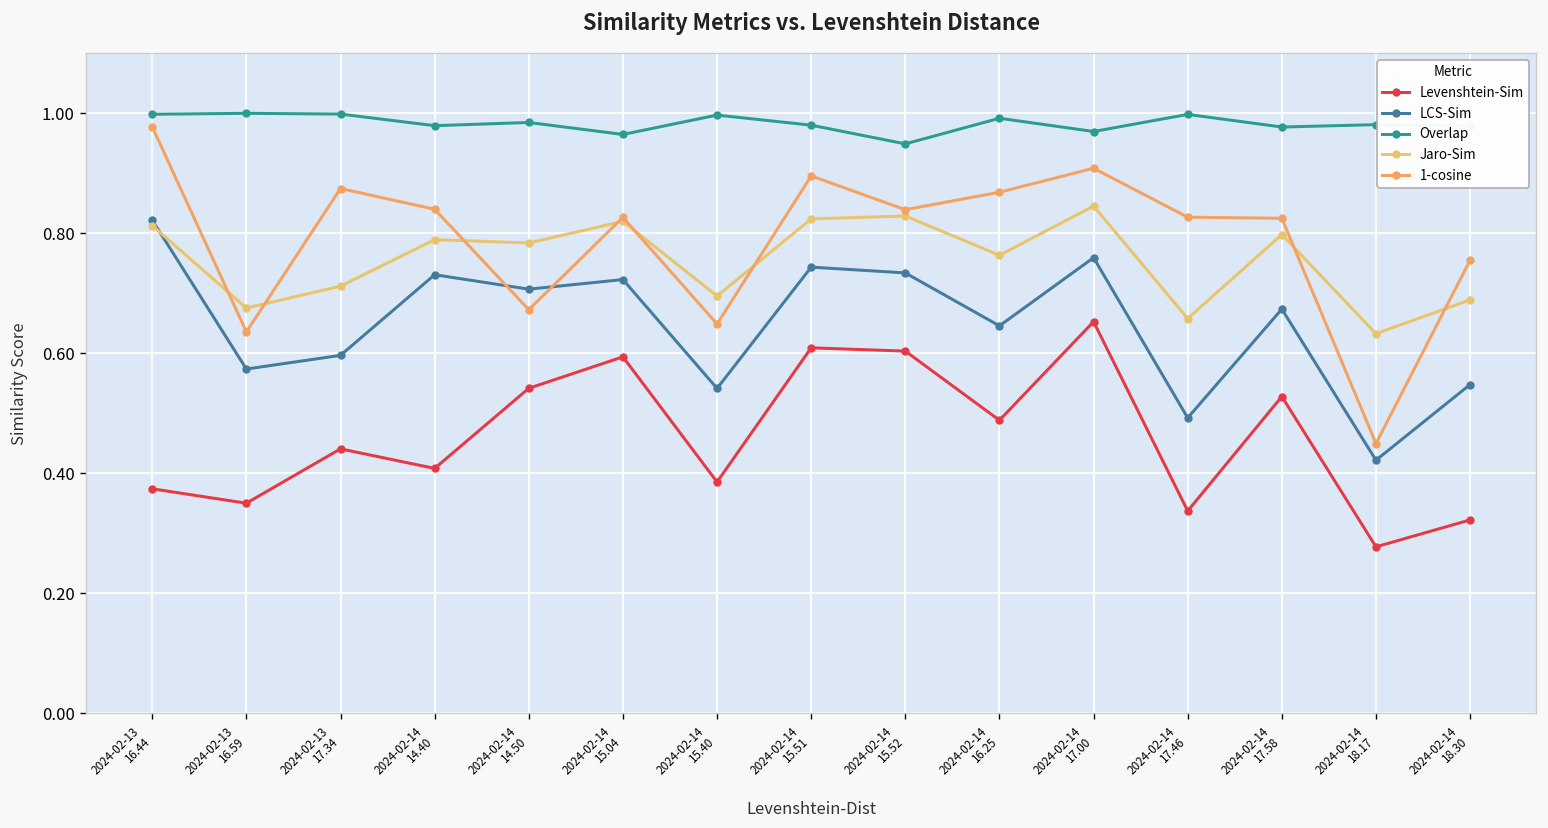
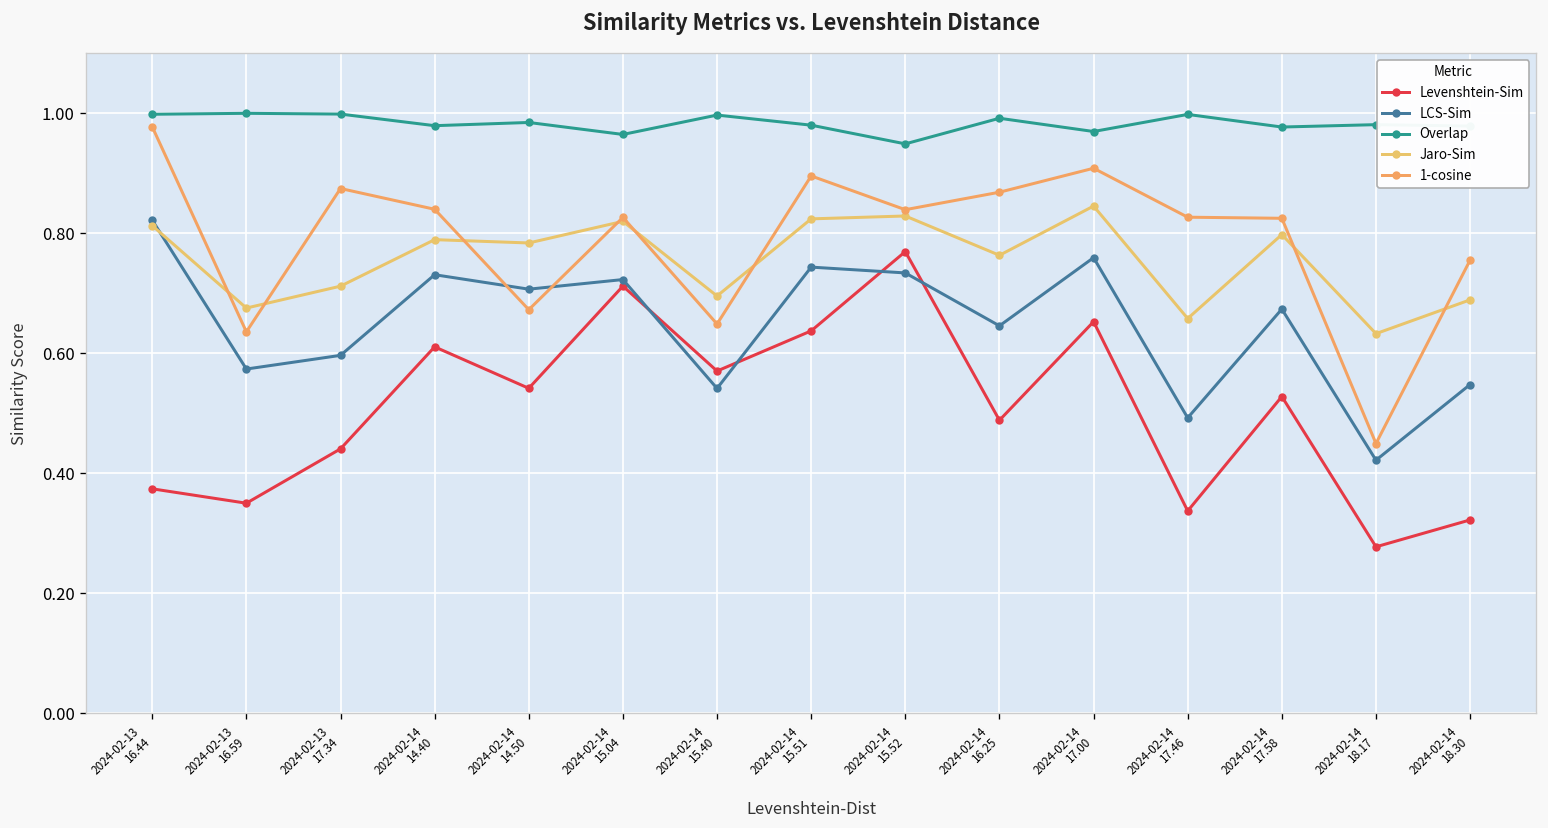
Levenshtein-Sim, 2024-02-14 14.40: 0.41 -> 0.61
Levenshtein-Sim, 2024-02-14 15.04: 0.59 -> 0.71
Levenshtein-Sim, 2024-02-14 15.40: 0.39 -> 0.57
Levenshtein-Sim, 2024-02-14 15.51: 0.61 -> 0.64
Levenshtein-Sim, 2024-02-14 15.52: 0.60 -> 0.77
